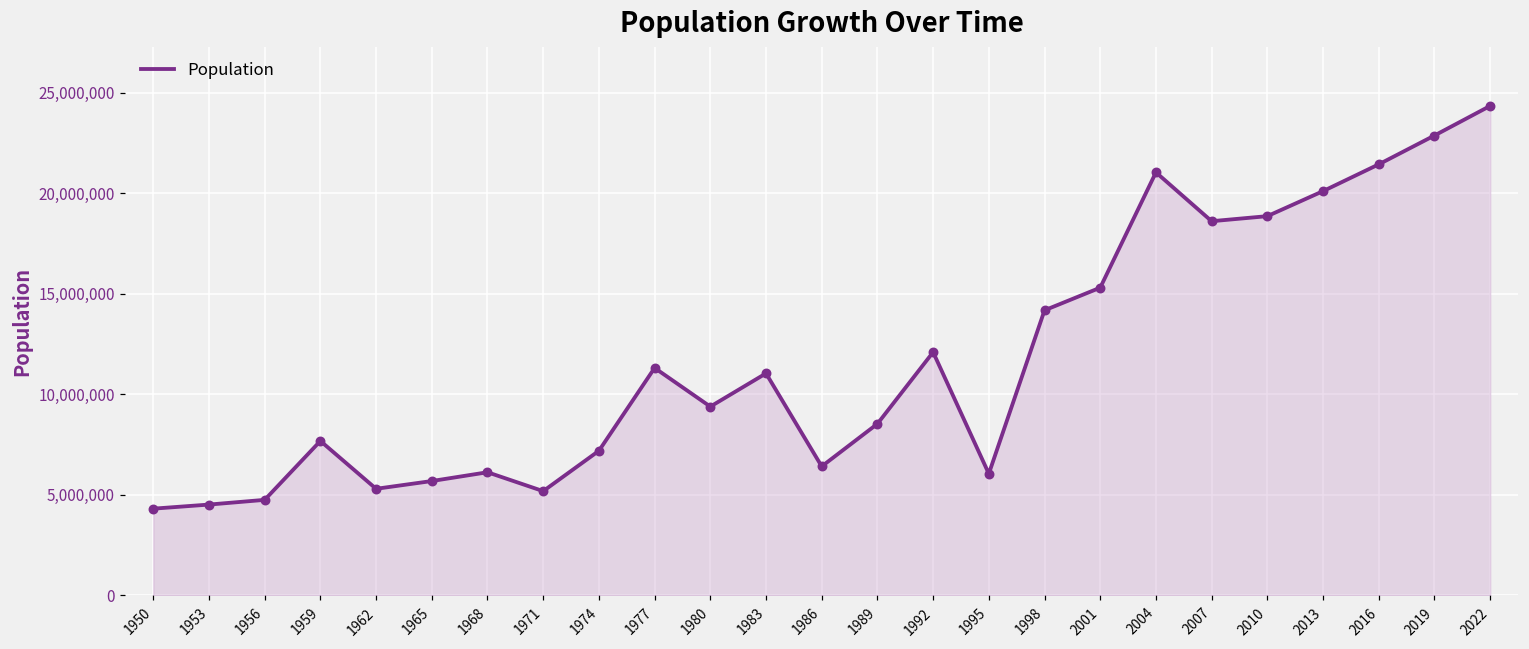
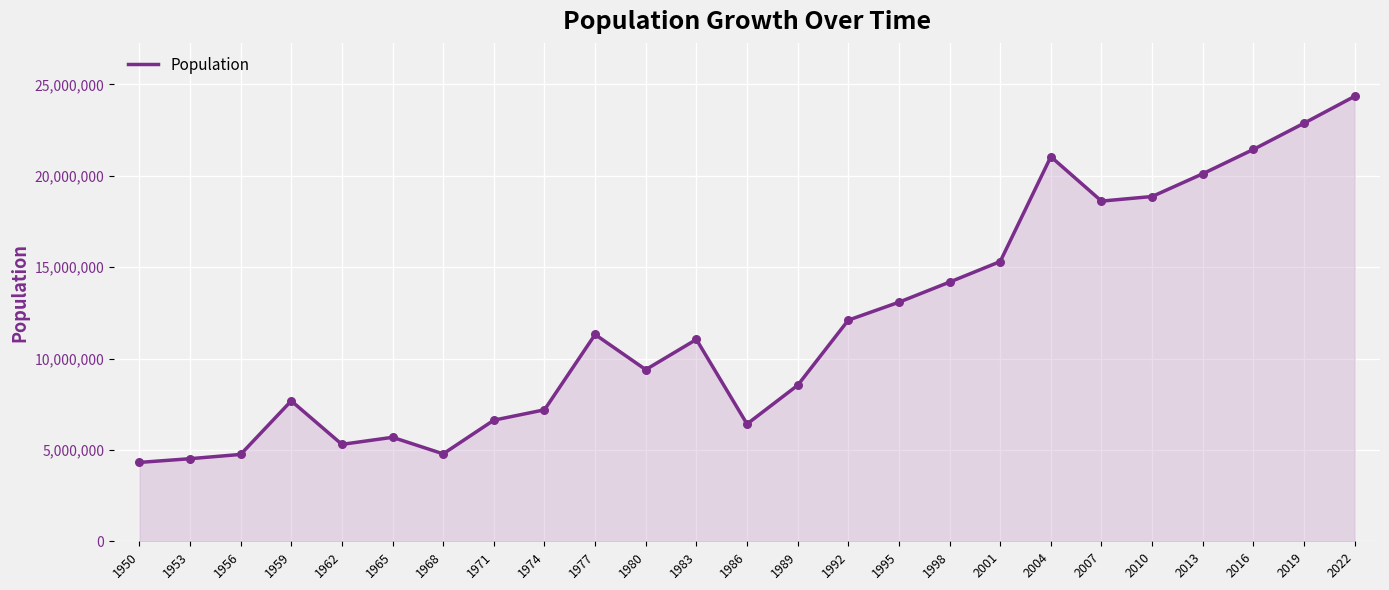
1968: 6,100,000 -> 4,800,000
1971: 5,200,000 -> 6,600,000
1995: 6,100,000 -> 13,100,000
